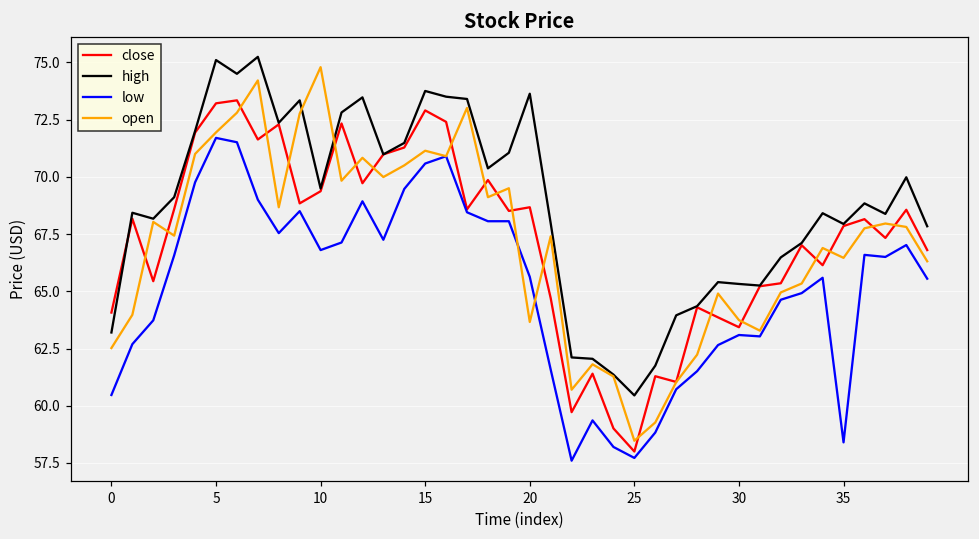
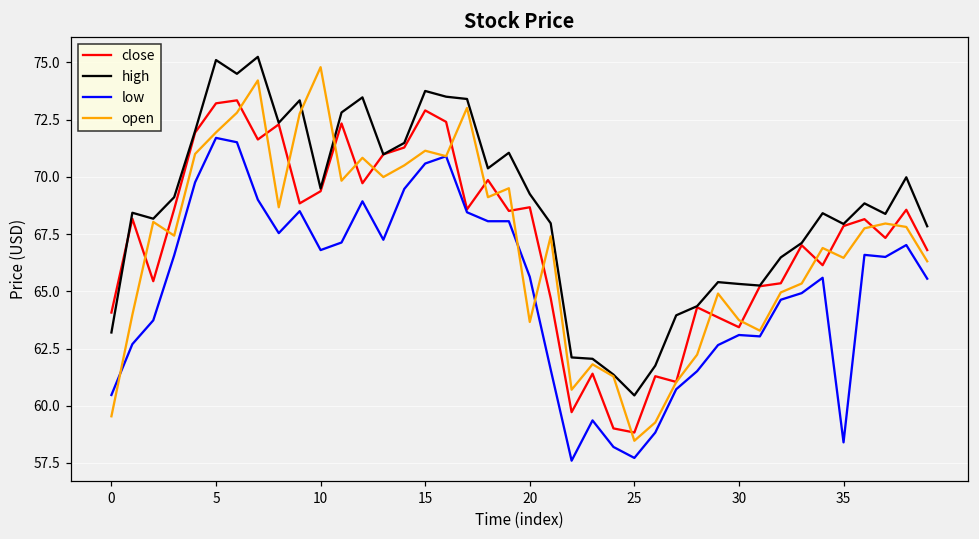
open, 0: 62.5 -> 59.5
high, 20: 73.6 -> 69.3
close, 25: 58.0 -> 58.8
